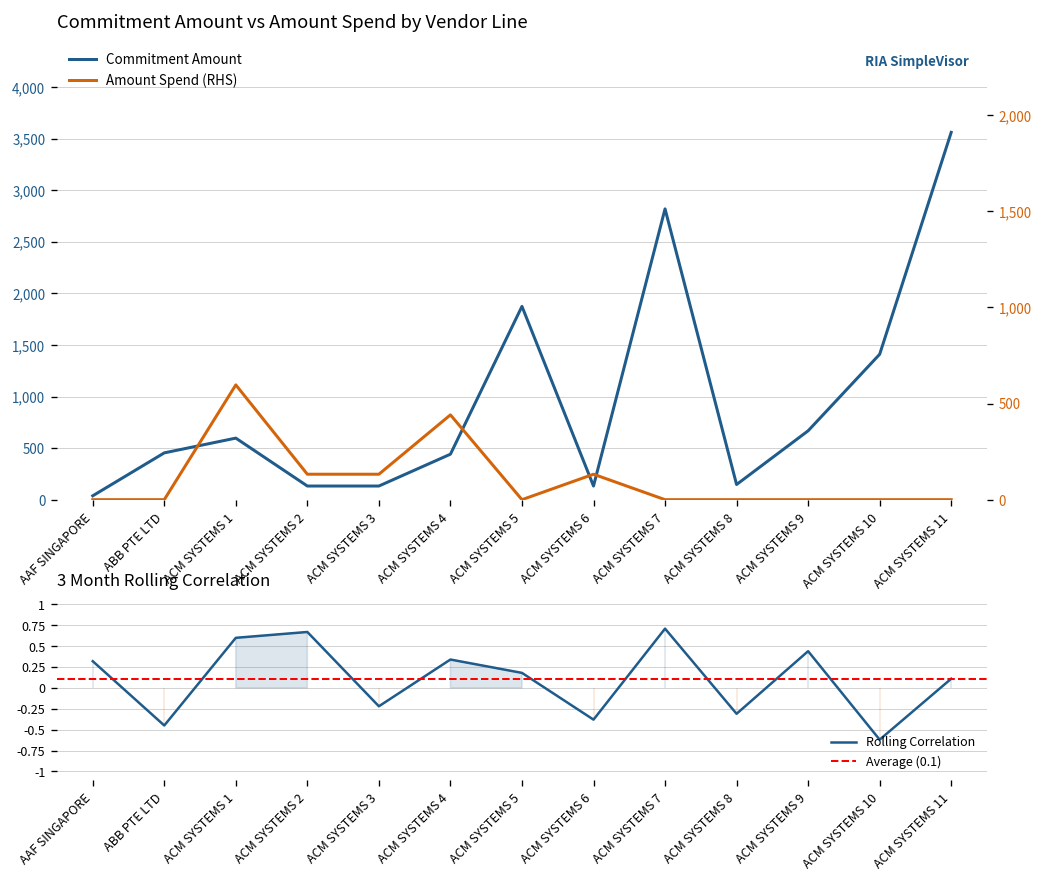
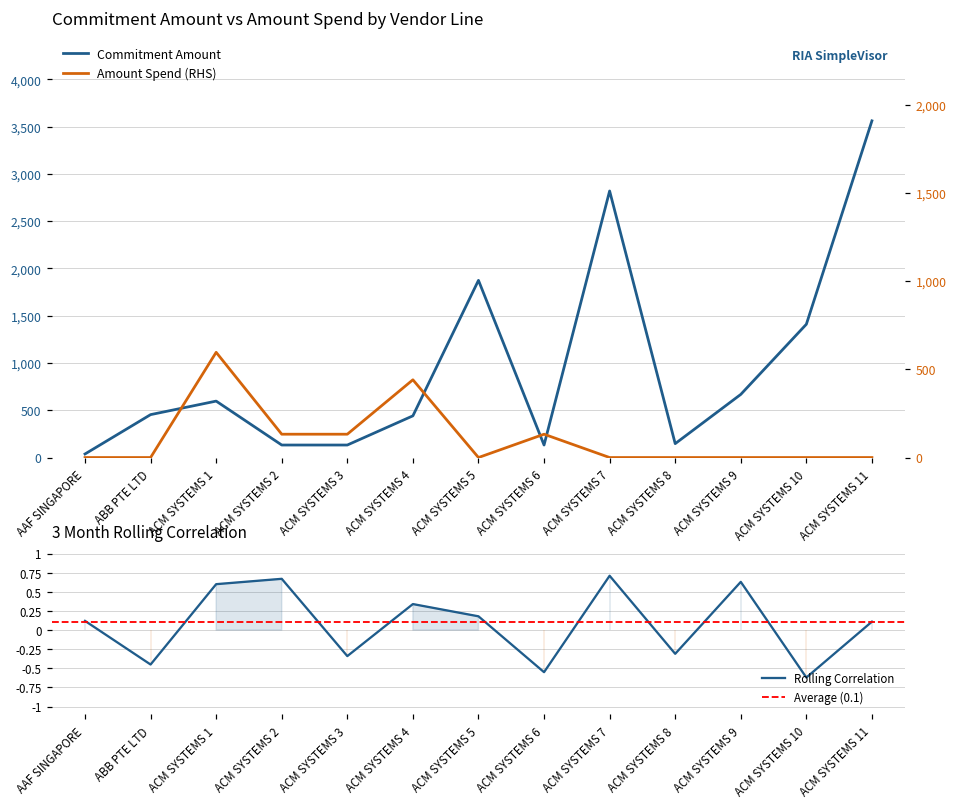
3 Month Rolling Correlation, AAF SINGAPORE: 0.3 -> 0.1
3 Month Rolling Correlation, ACM SYSTEMS 3: -0.2 -> -0.3
3 Month Rolling Correlation, ACM SYSTEMS 6: -0.4 -> -0.6
3 Month Rolling Correlation, ACM SYSTEMS 9: 0.4 -> 0.6
